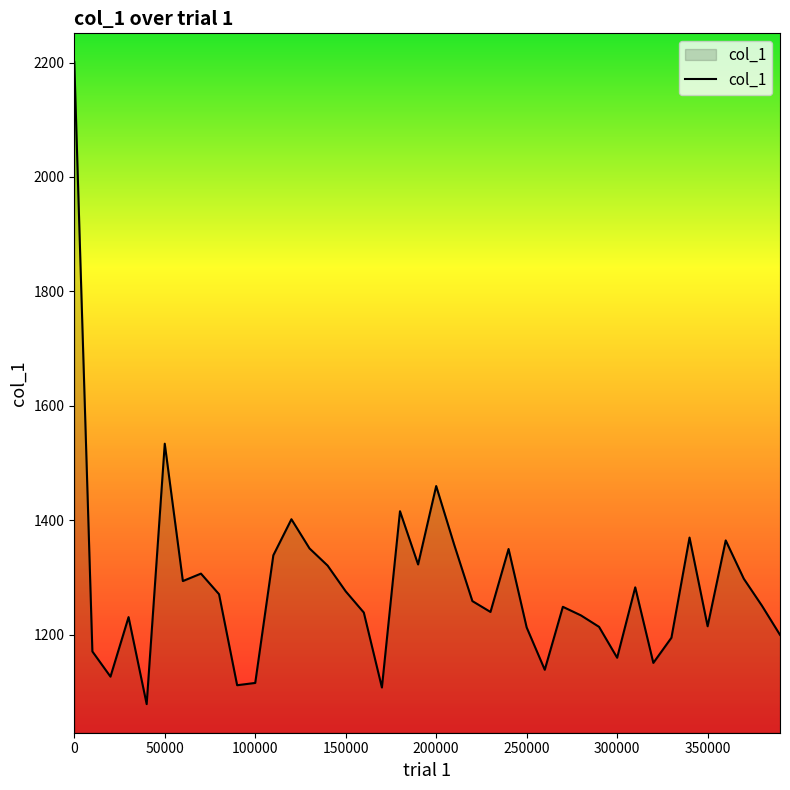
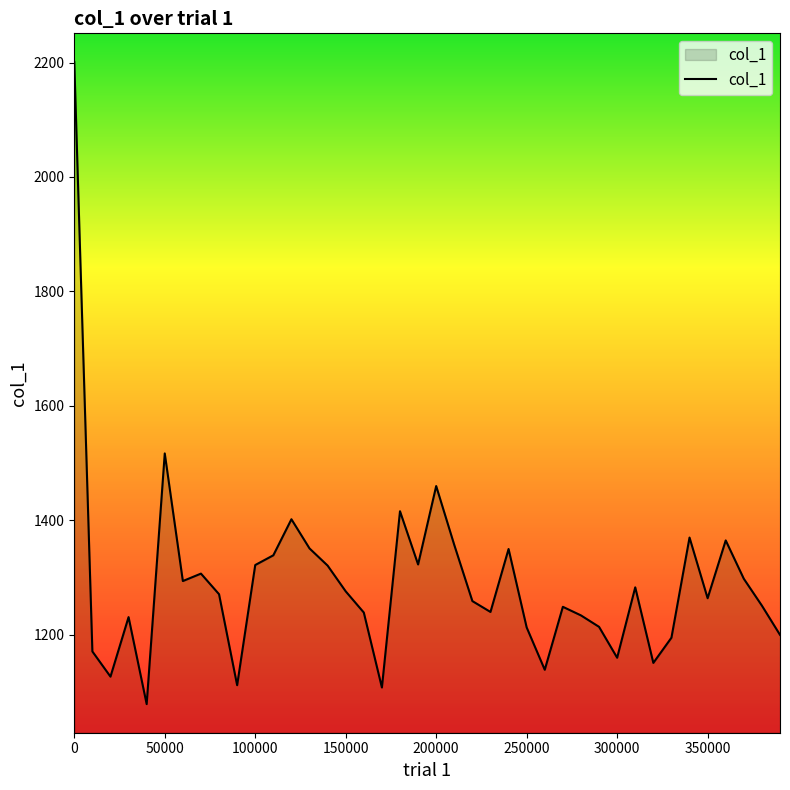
50000: 1530 -> 1520
100000: 1120 -> 1320
350000: 1220 -> 1260
